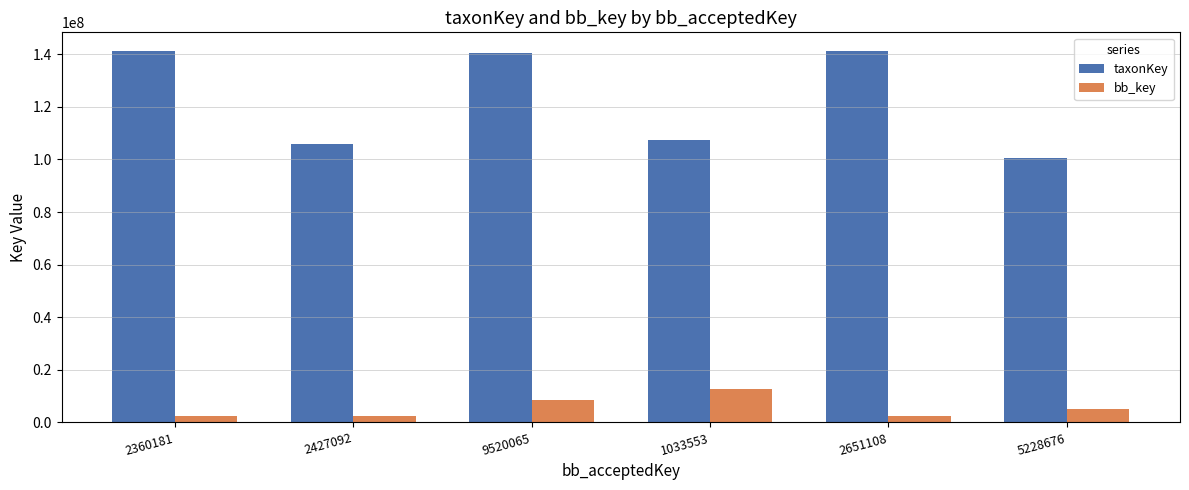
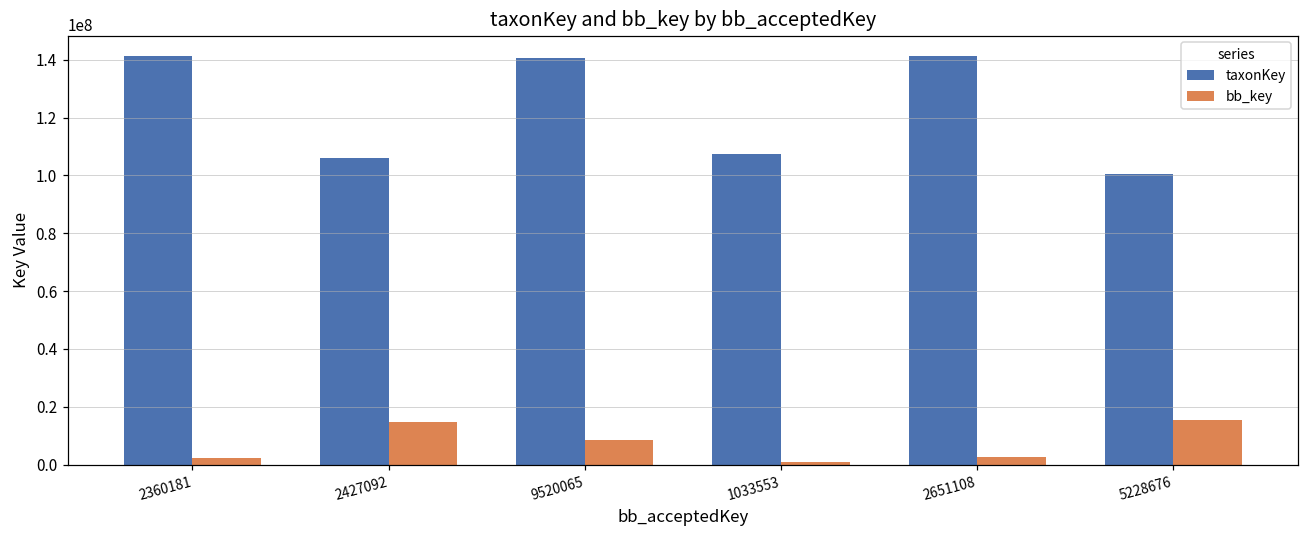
bb_key, 2427092: 2000000 -> 15000000
bb_key, 1033553: 13000000 -> 1000000
bb_key, 5228676: 5000000 -> 15000000
